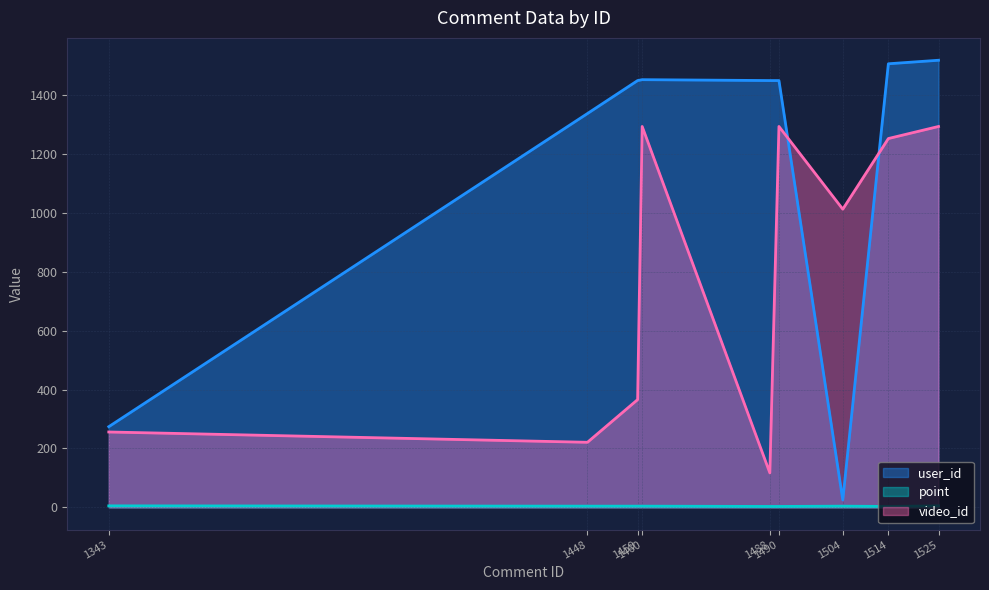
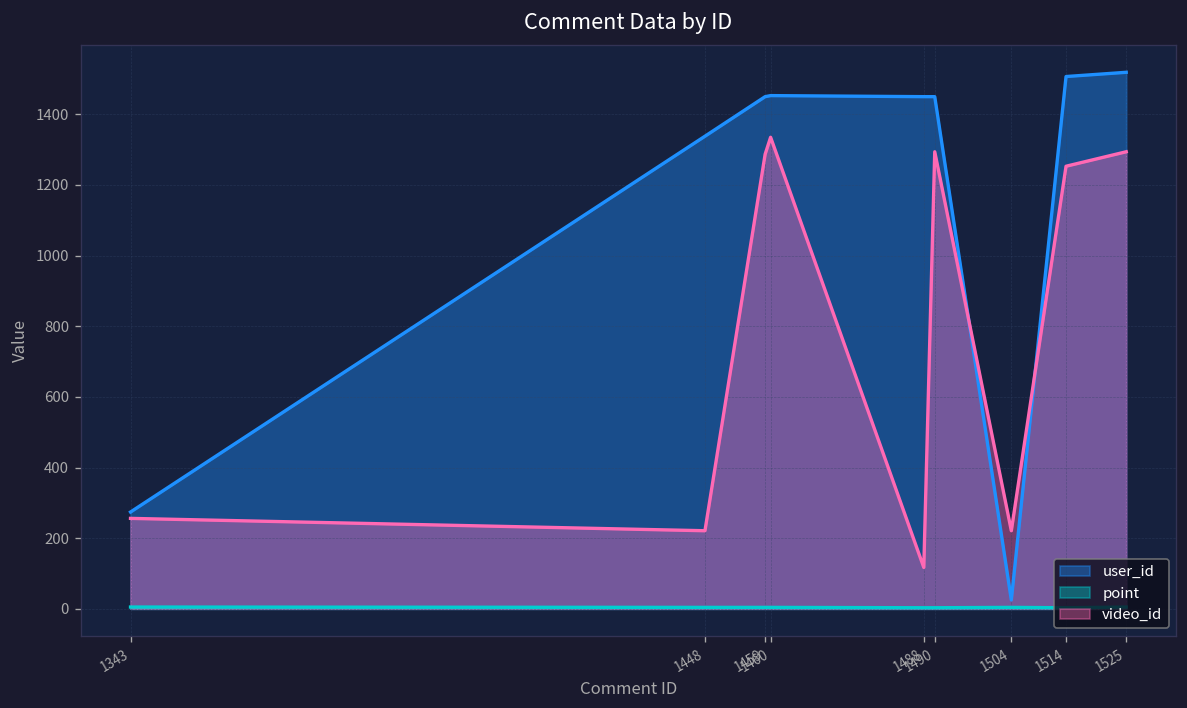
video_id, 1459: 370 -> 1290
video_id, 1460: 1290 -> 1340
video_id, 1504: 1010 -> 220
